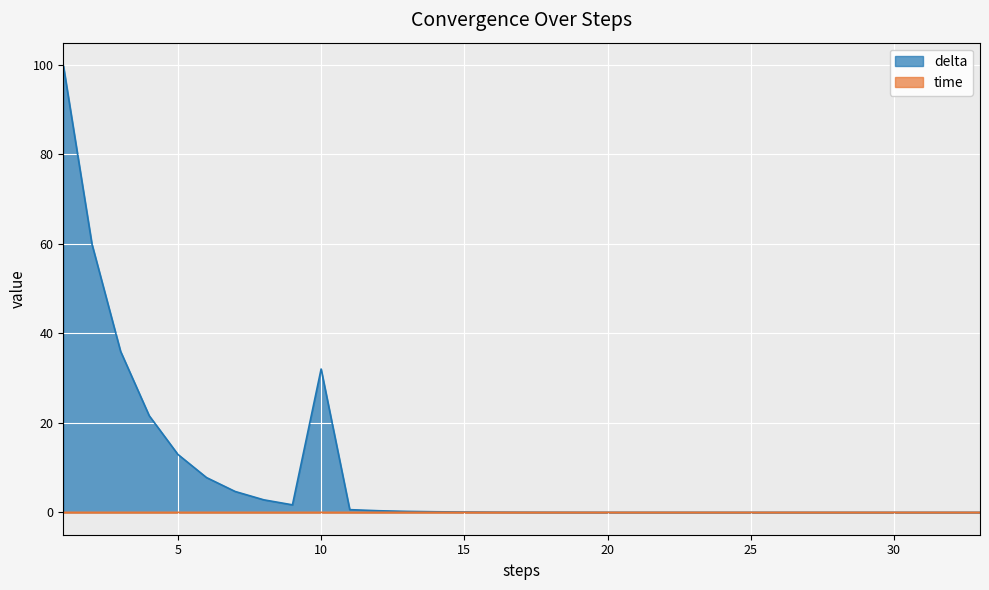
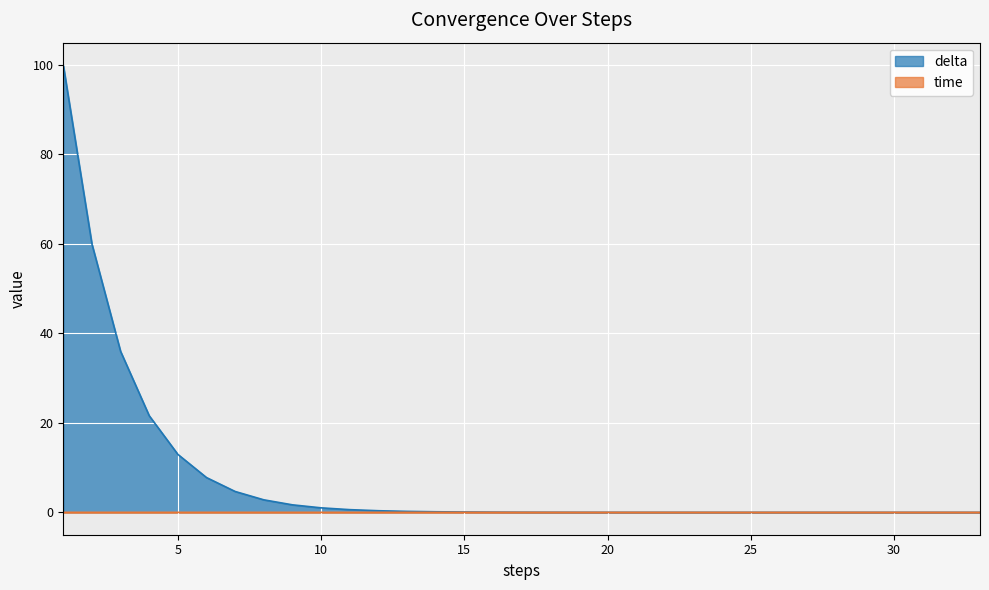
delta, 10: 32 -> 1
